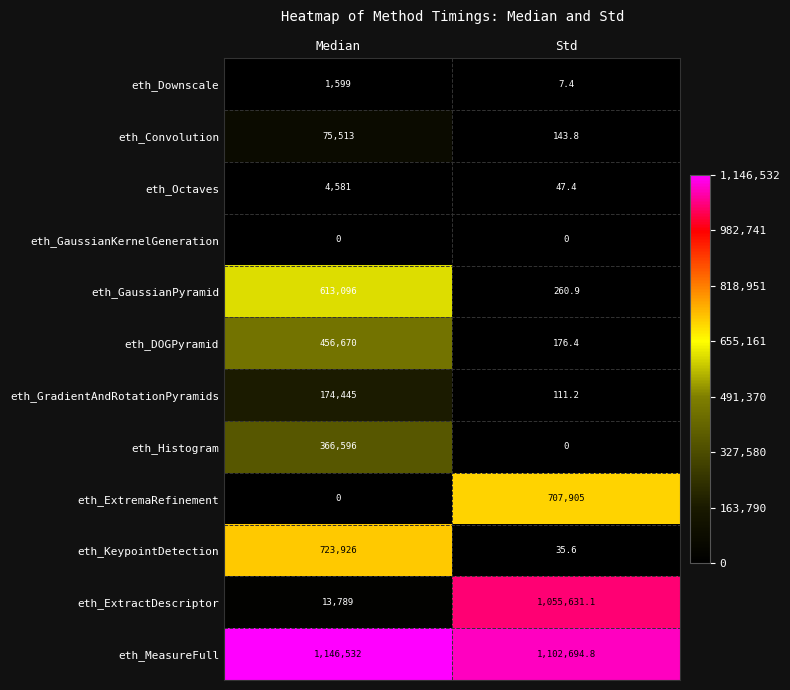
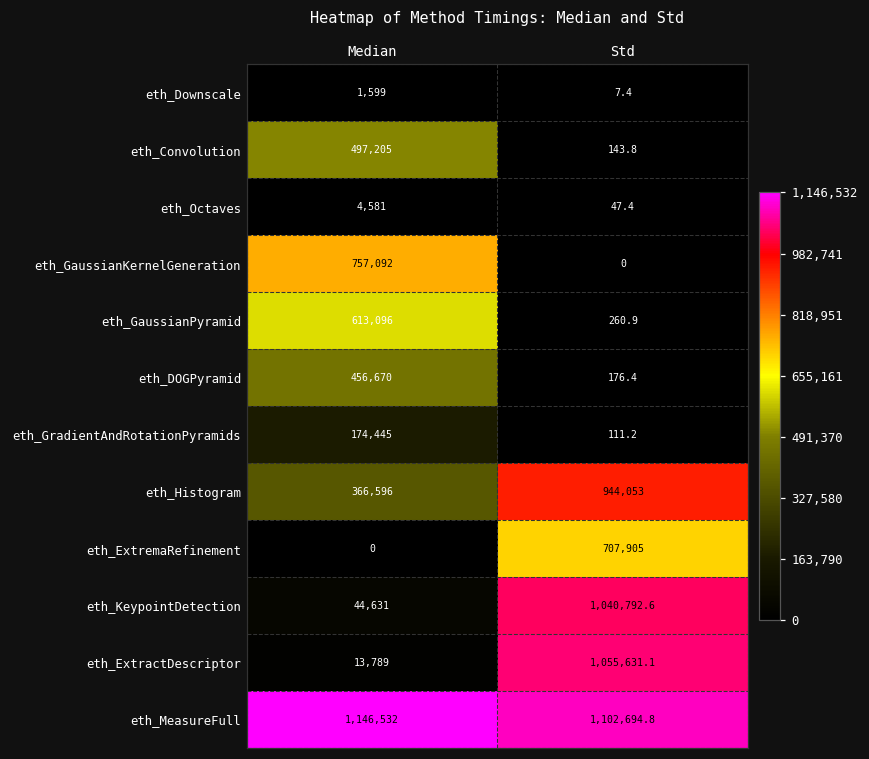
eth_Convolution, Median: 75,513 -> 497,205
eth_GaussianKernelGeneration, Median: 0 -> 757,092
eth_Histogram, Std: 0 -> 944,053
eth_KeypointDetection, Median: 723,926 -> 44,631
eth_KeypointDetection, Std: 35.6 -> 1,040,792.6
